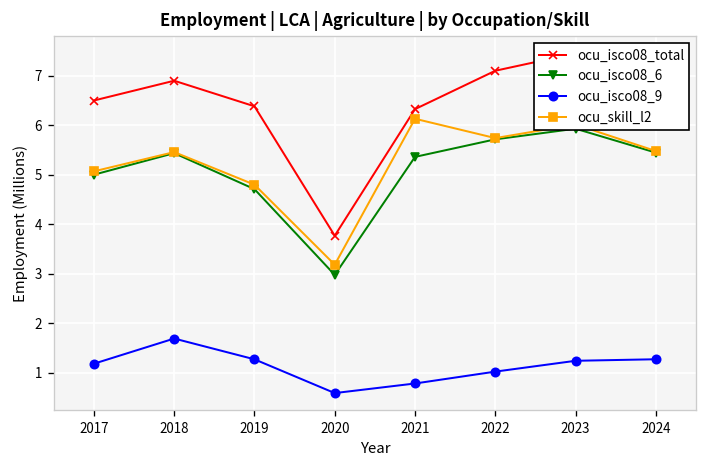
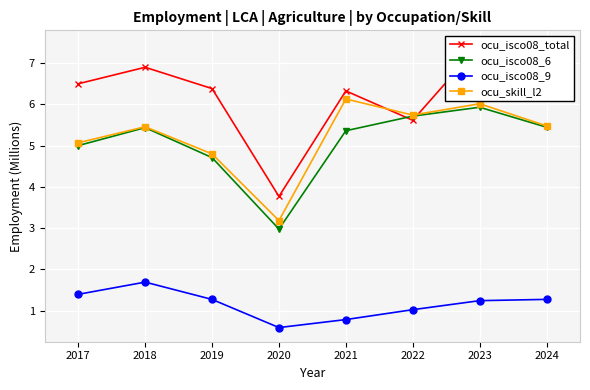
ocu_isco08_9, 2017: 1.2 -> 1.4
ocu_isco08_total, 2022: 7.1 -> 5.6
